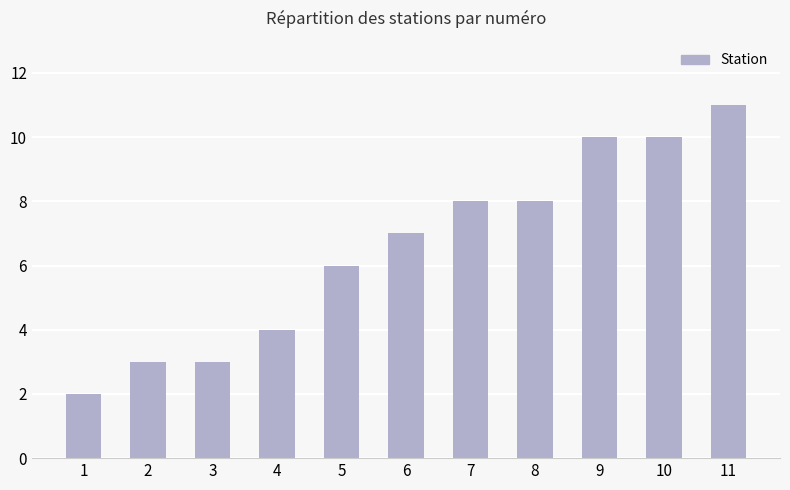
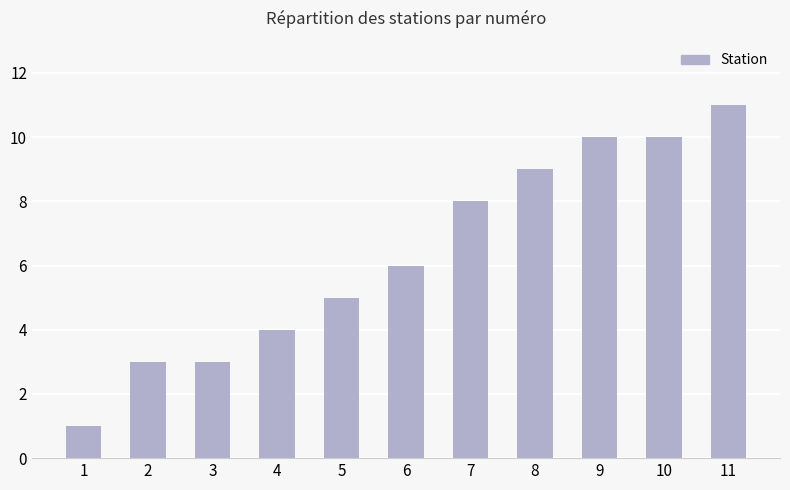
1: 2 -> 1
5: 6 -> 5
6: 7 -> 6
8: 8 -> 9
